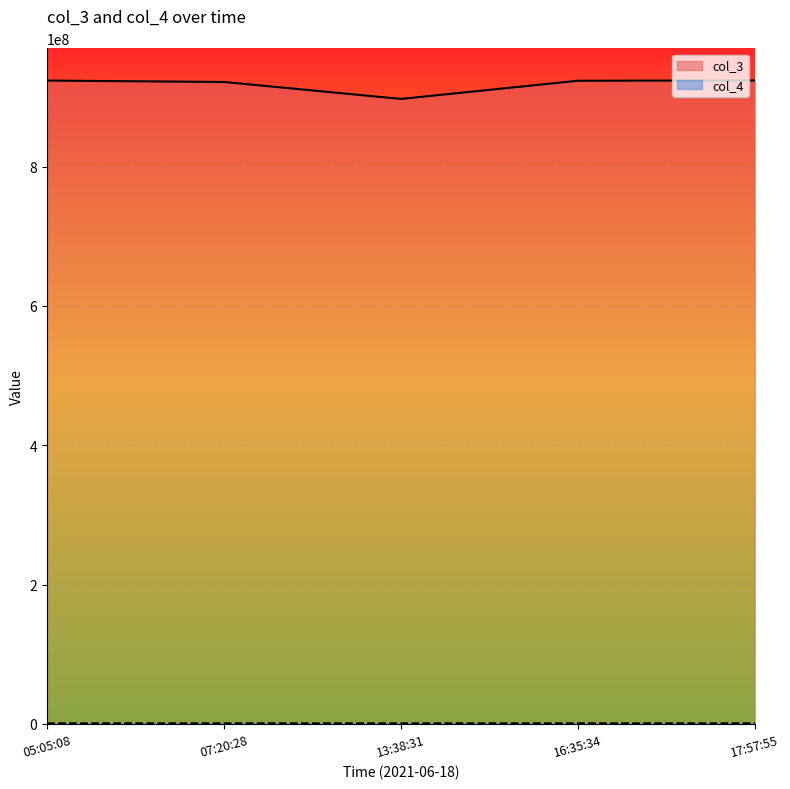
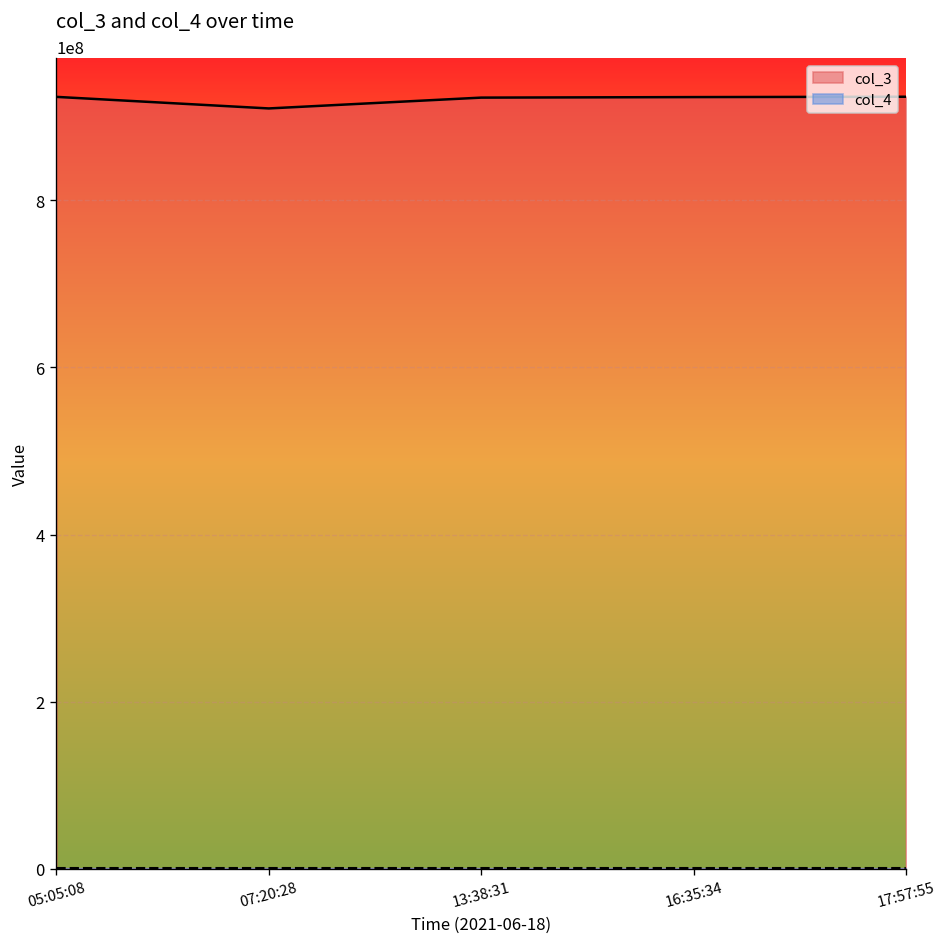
col_3, 07:20:28: 920000000 -> 910000000
col_3, 13:38:31: 900000000 -> 920000000
